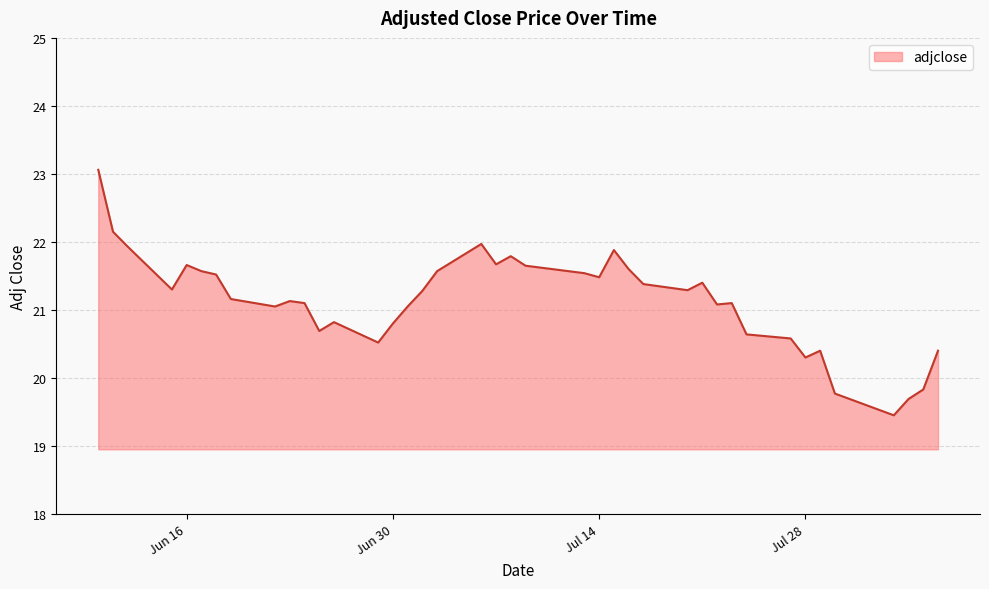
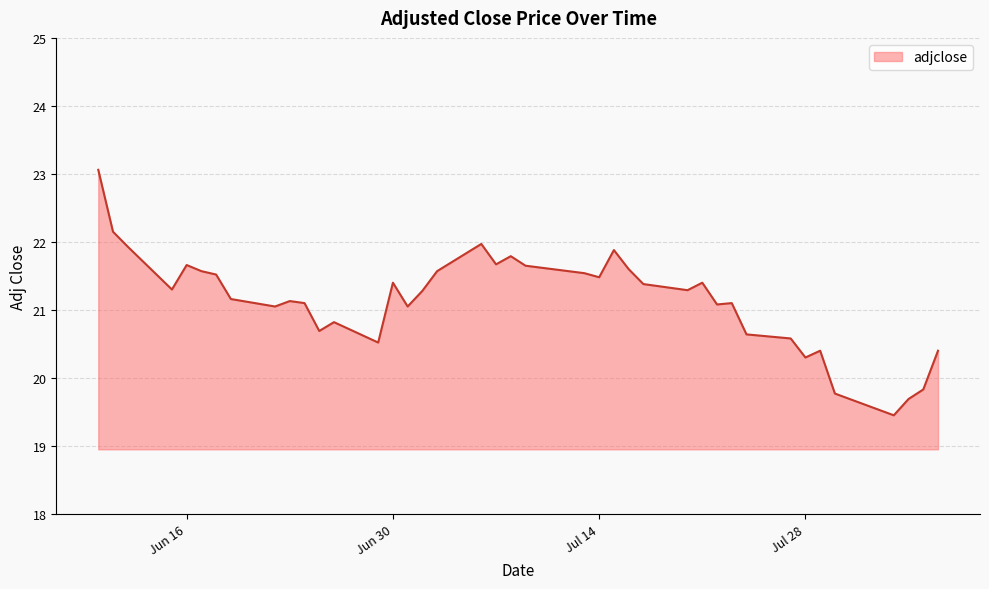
Jun 30: 20.8 -> 21.4
